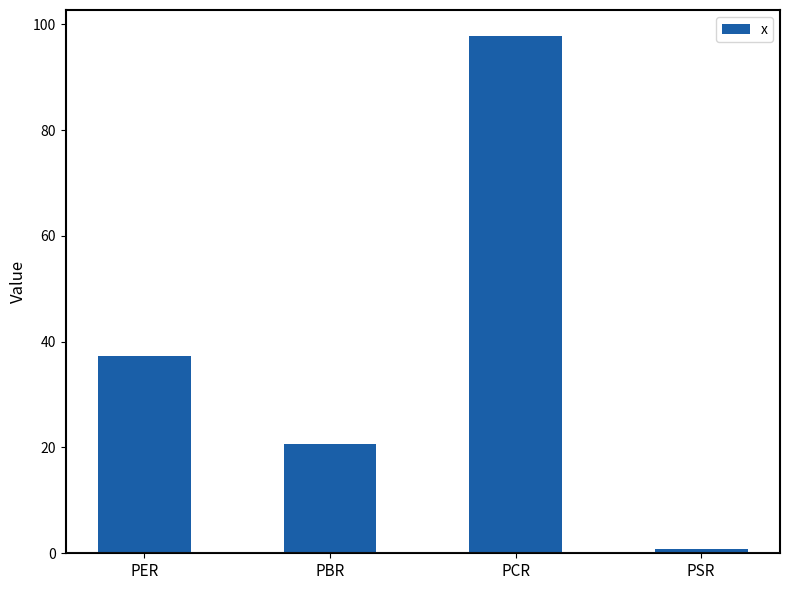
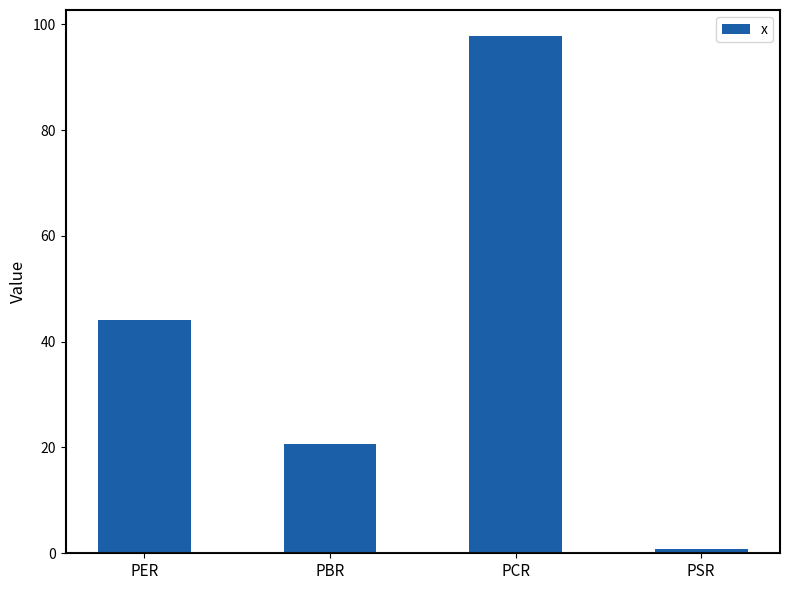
PER: 37 -> 44
